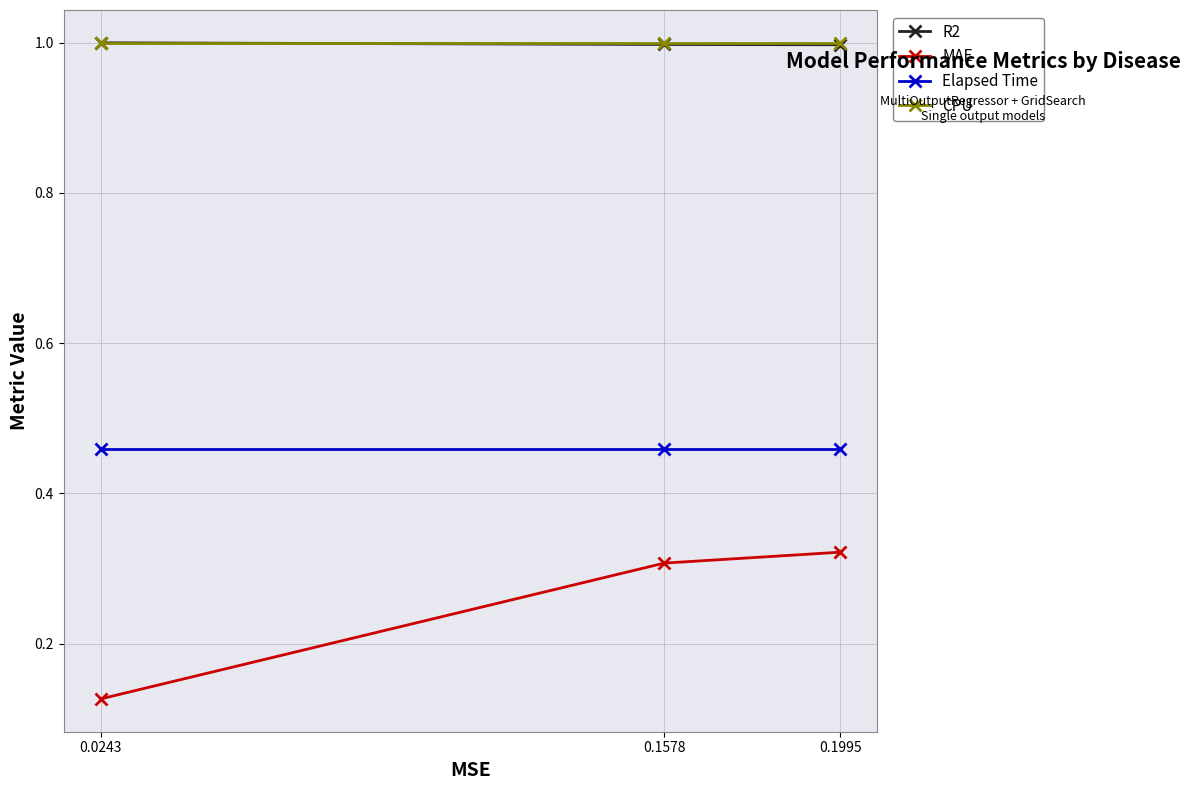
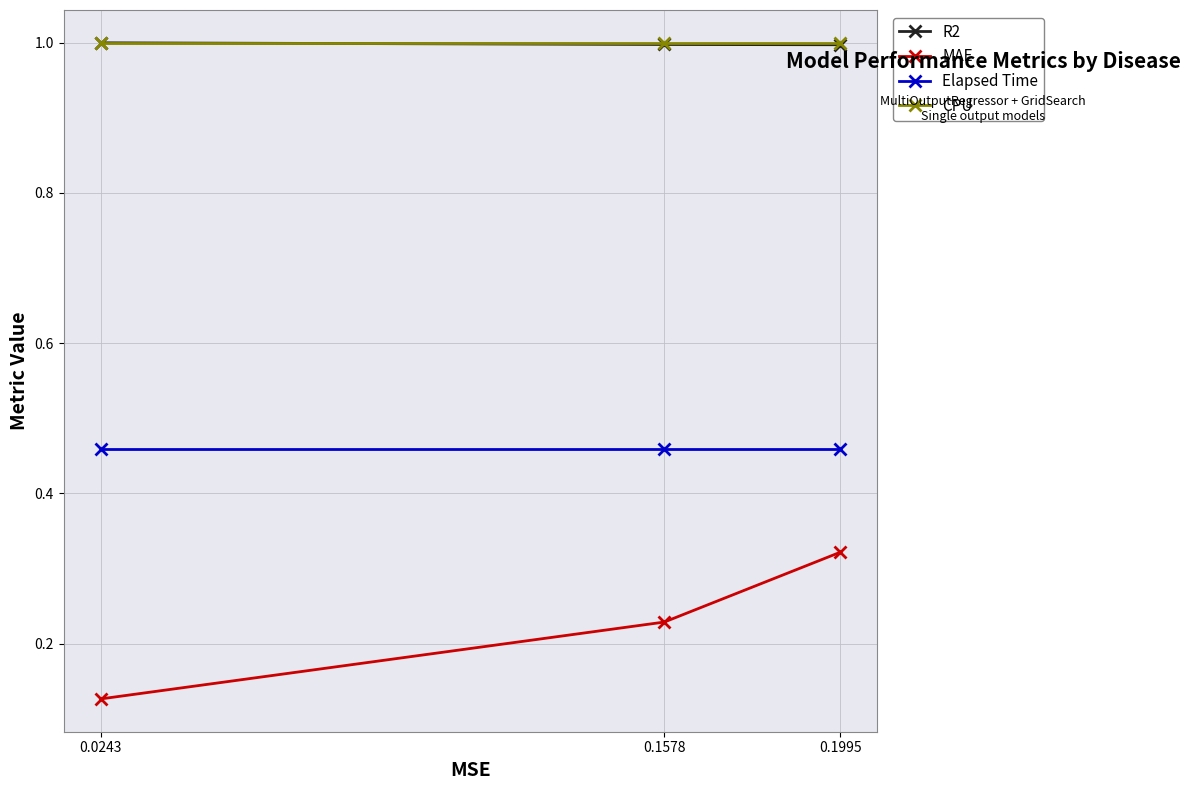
MAE, 0.1578: 0.31 -> 0.23
